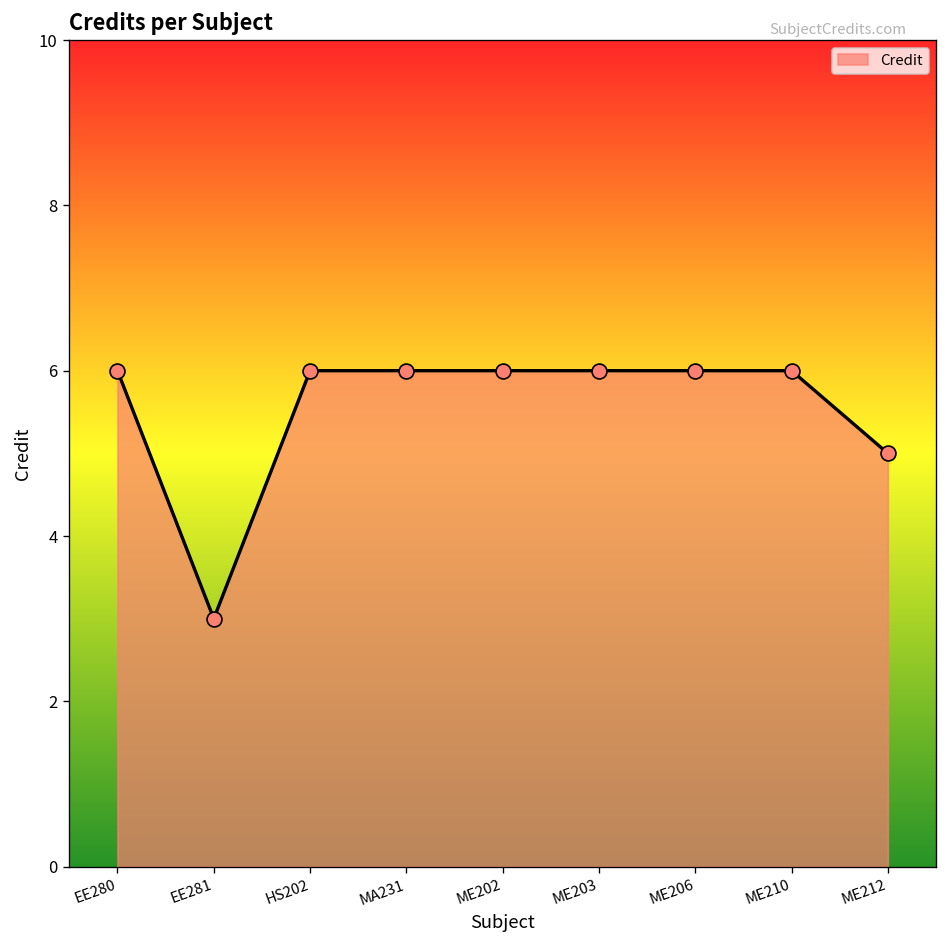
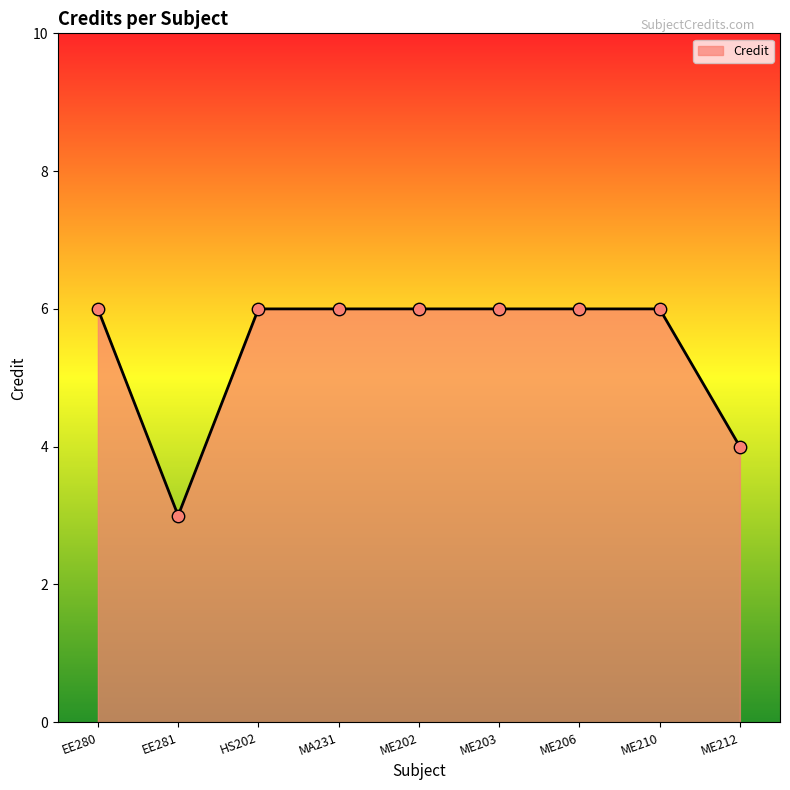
ME212: 5 -> 4
